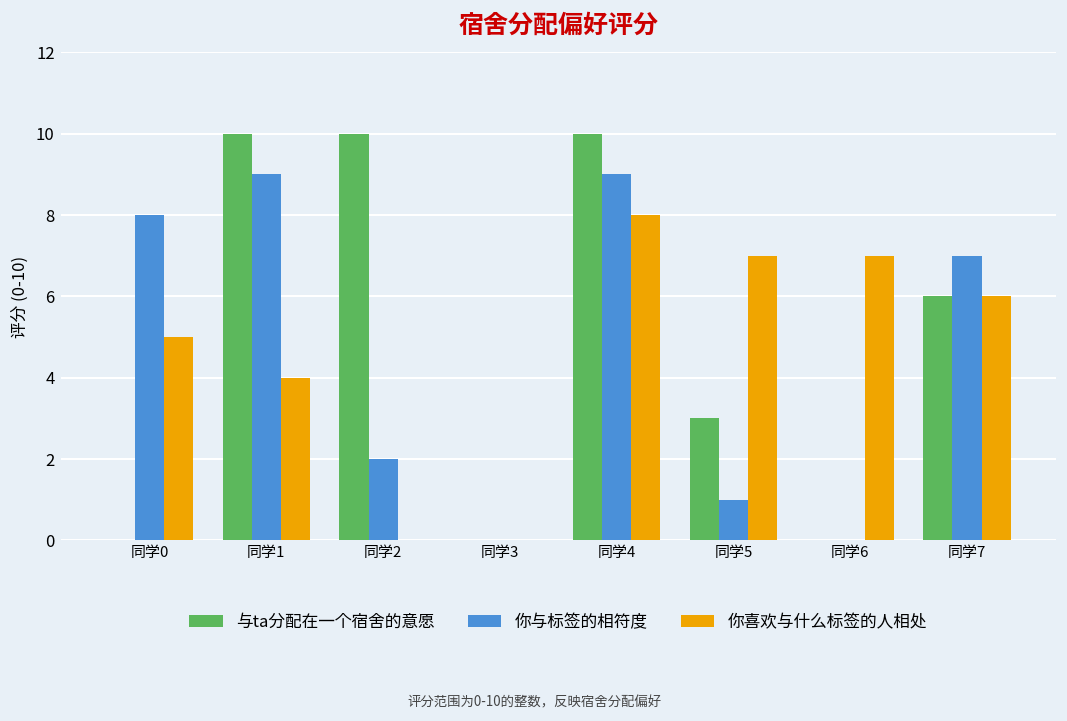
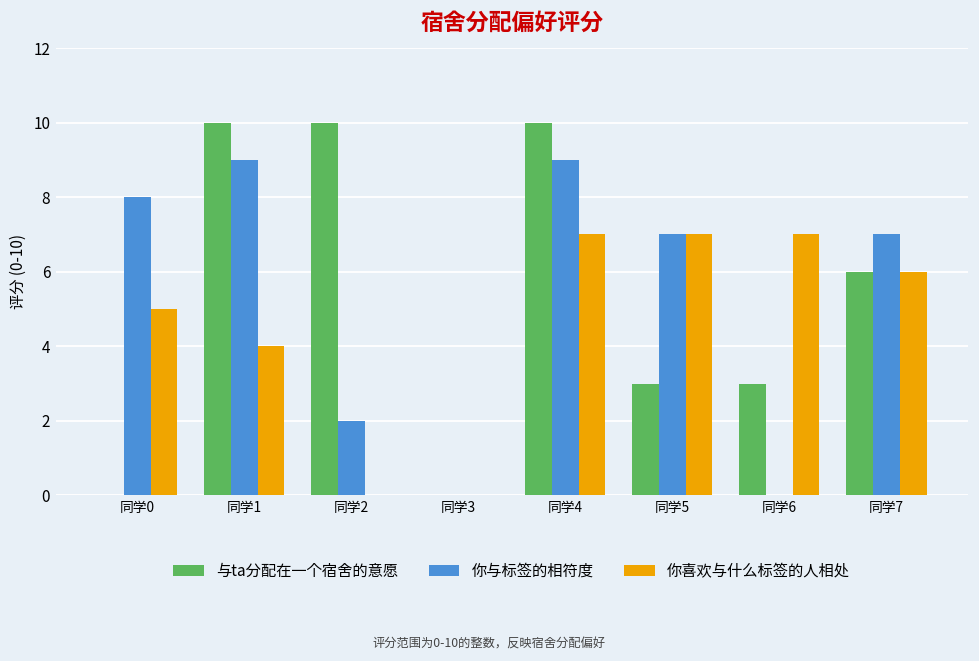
你喜欢与什么标签的人相处, 同学4: 8 -> 7
你与标签的相符度, 同学5: 1 -> 7
与ta分配在一个宿舍的意愿, 同学6: 0 -> 3
